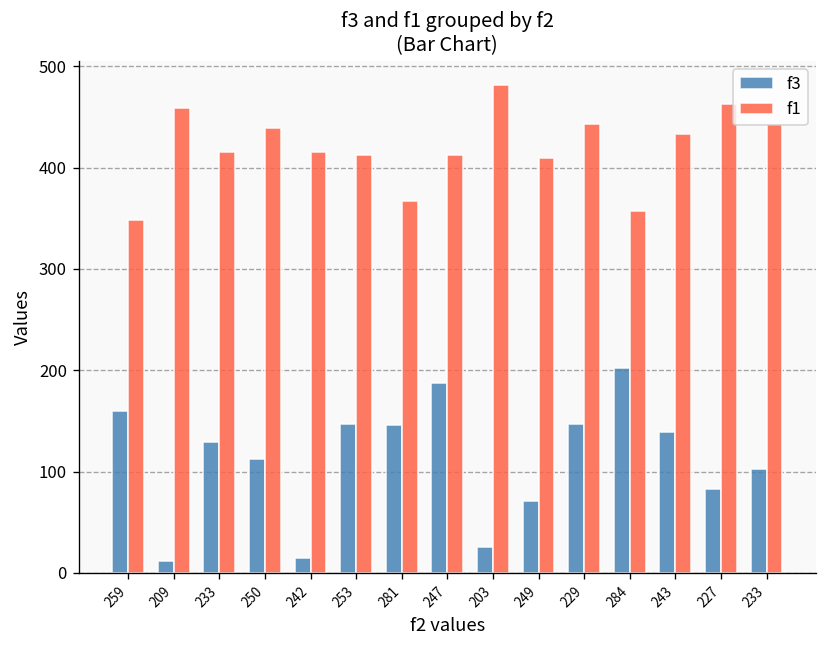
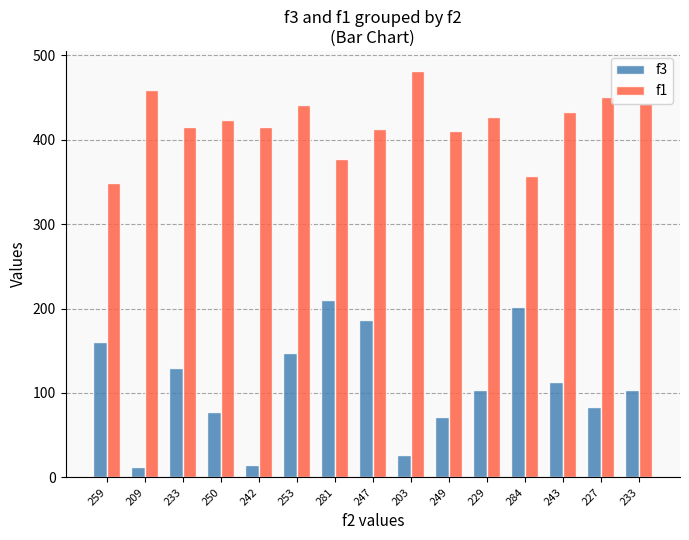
f3, 250: 110 -> 80
f1, 250: 440 -> 420
f1, 253: 410 -> 440
f3, 281: 150 -> 210
f1, 281: 370 -> 380
f3, 229: 150 -> 100
f1, 229: 440 -> 430
f3, 243: 140 -> 110
f1, 227: 460 -> 450
